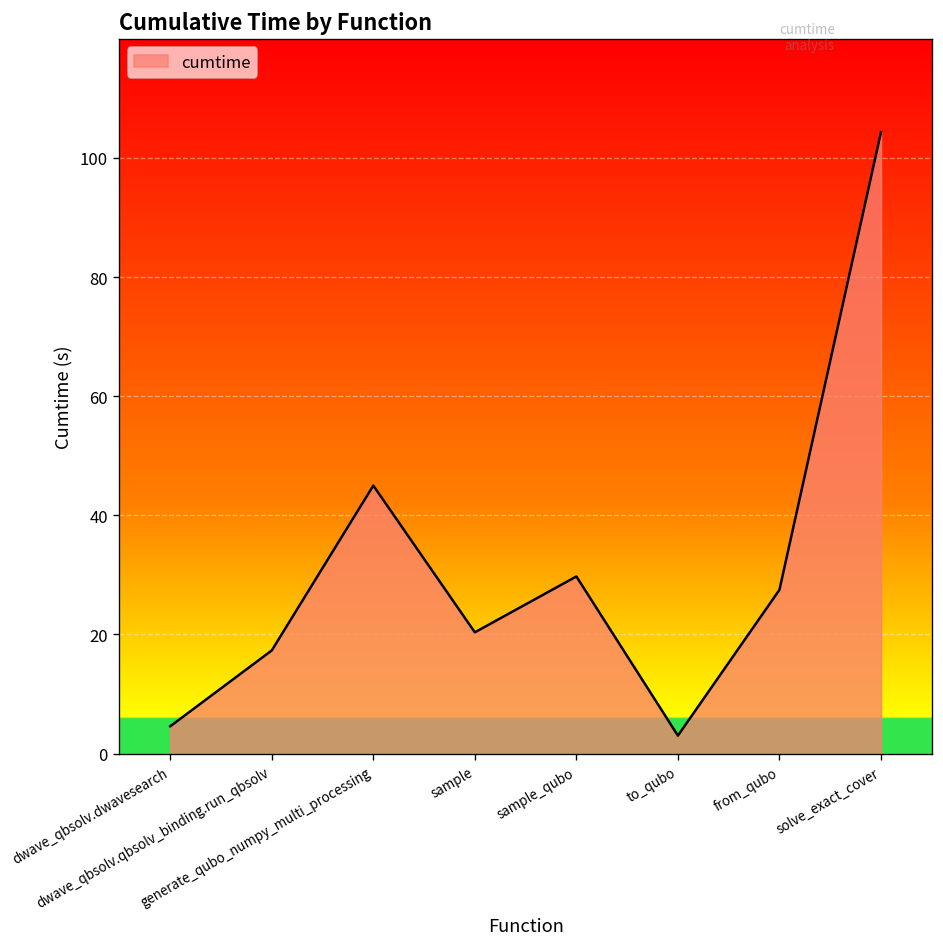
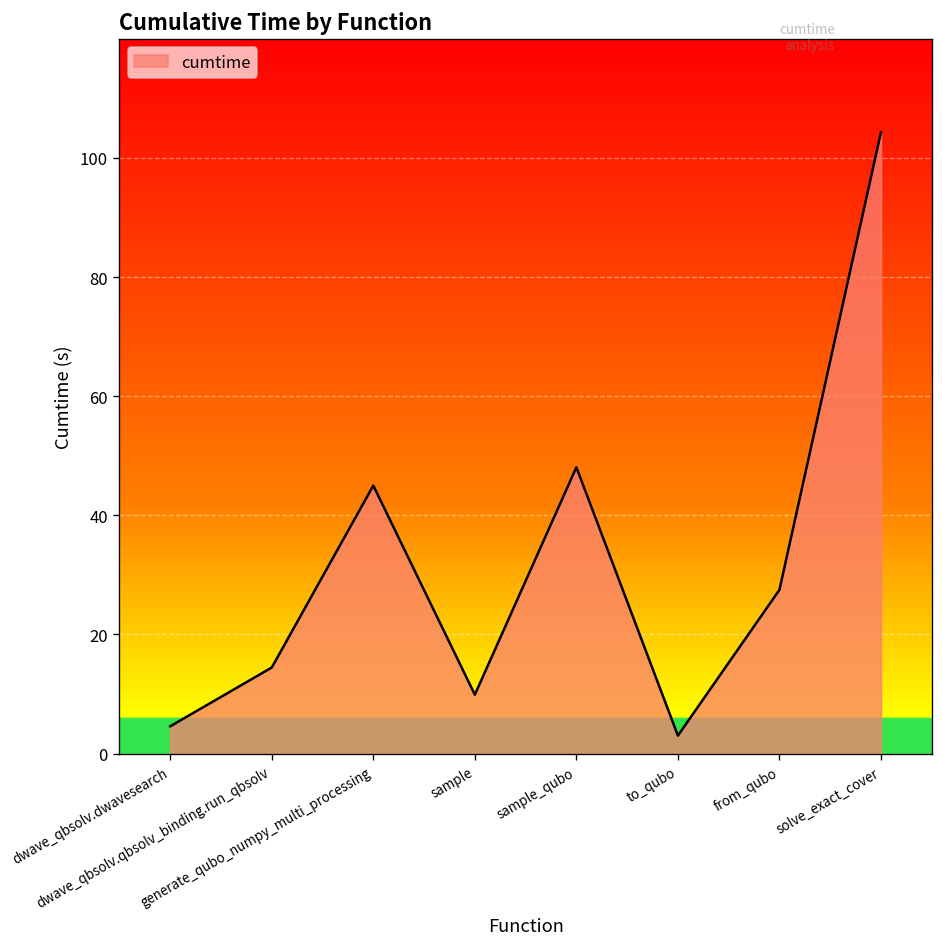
dwave_qbsolv.qbsolv_binding.run_qbsolv: 17 -> 14
sample: 20 -> 10
sample_qubo: 30 -> 48
